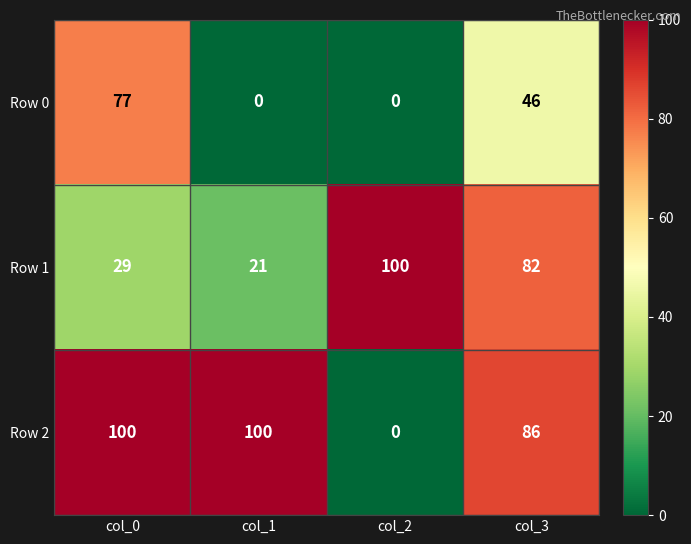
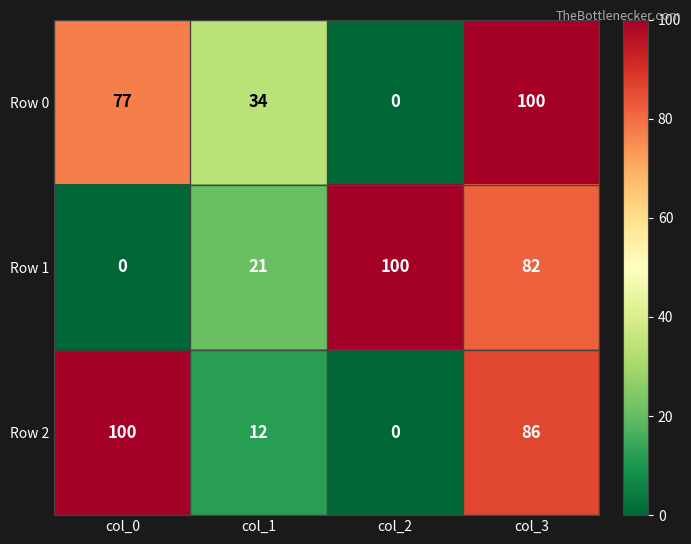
Row 0, col_1: 0 -> 34
Row 0, col_3: 46 -> 100
Row 1, col_0: 29 -> 0
Row 2, col_1: 100 -> 12
